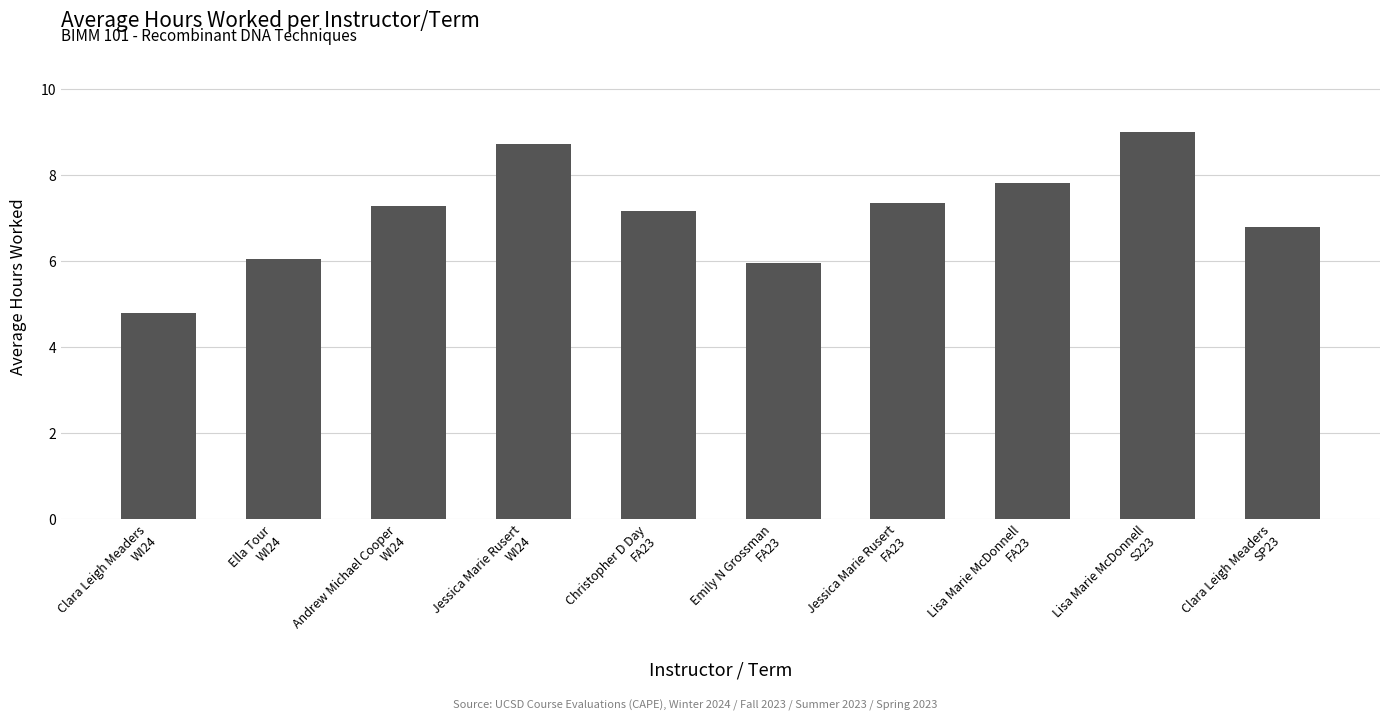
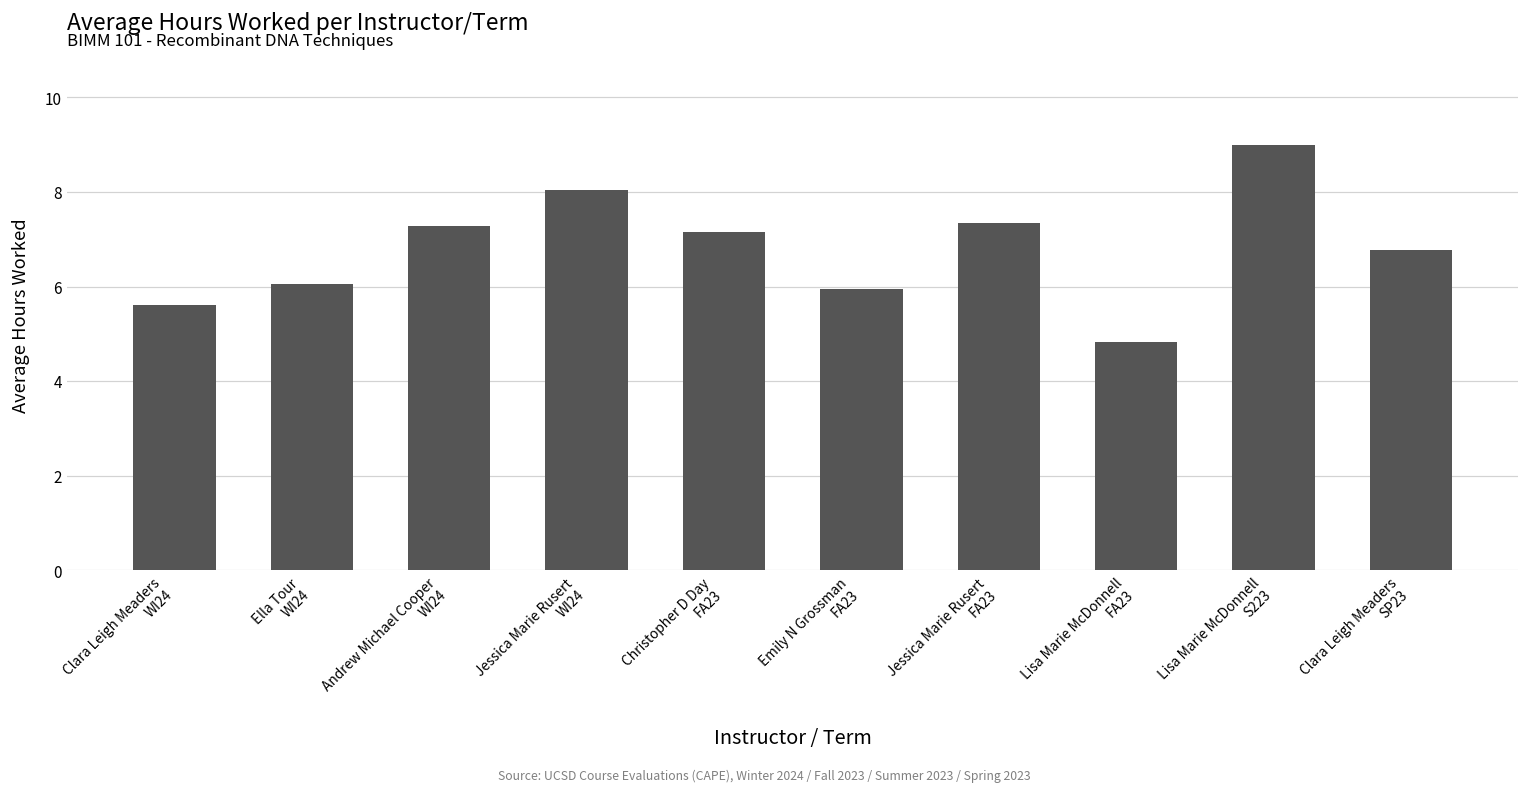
Clara Leigh Meaders WI24: 4.8 -> 5.6
Jessica Marie Rusert WI24: 8.7 -> 8.1
Lisa Marie McDonnell FA23: 7.8 -> 4.8
